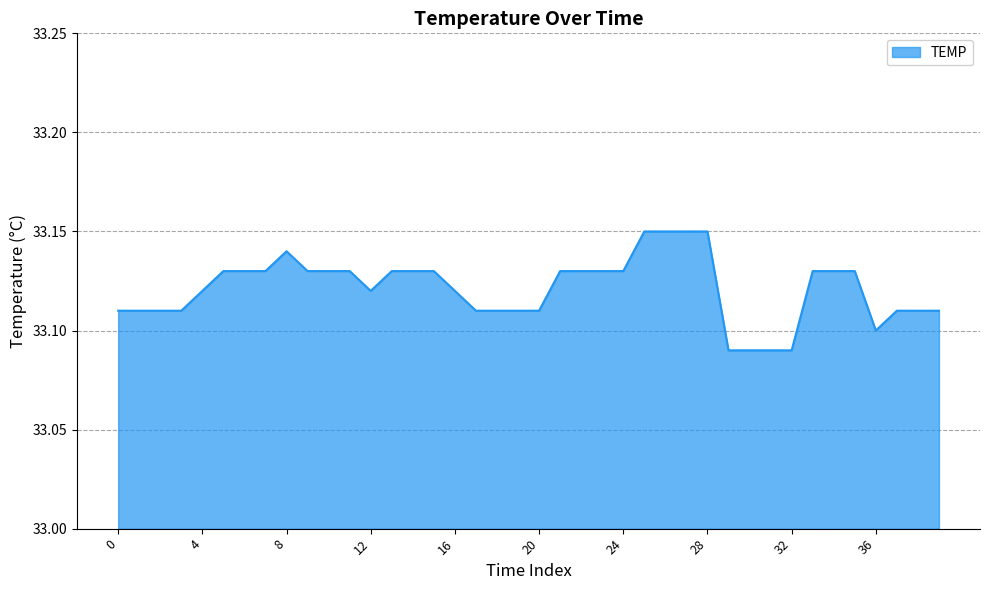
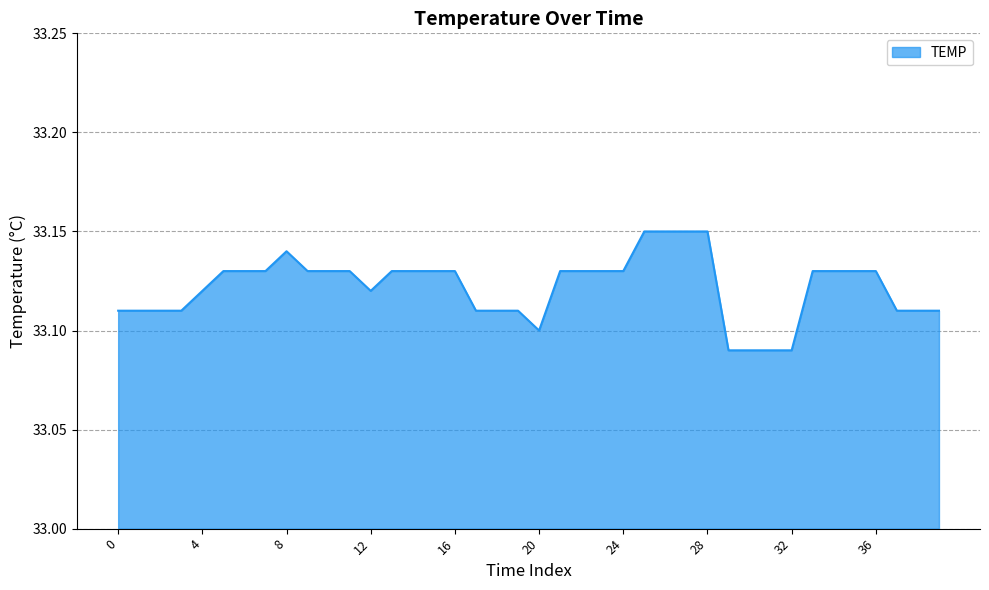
16: 33.12 -> 33.13
20: 33.11 -> 33.10
36: 33.10 -> 33.13
